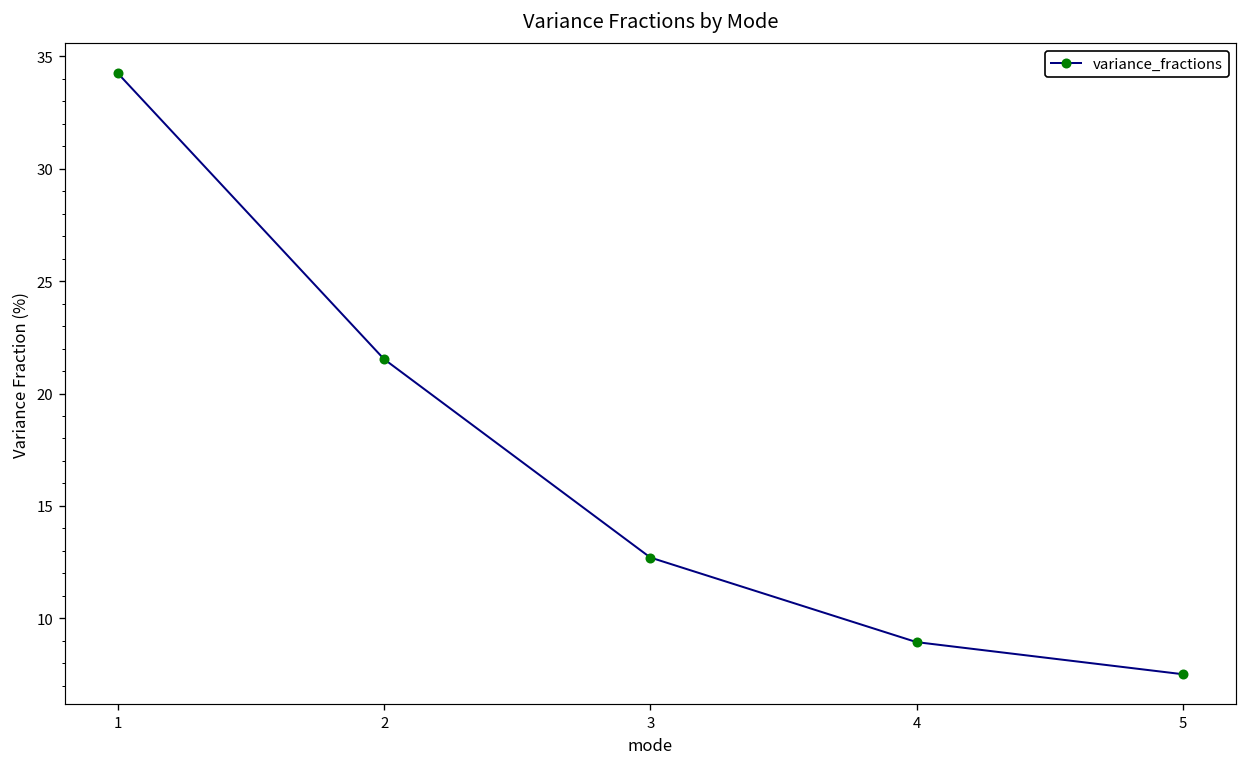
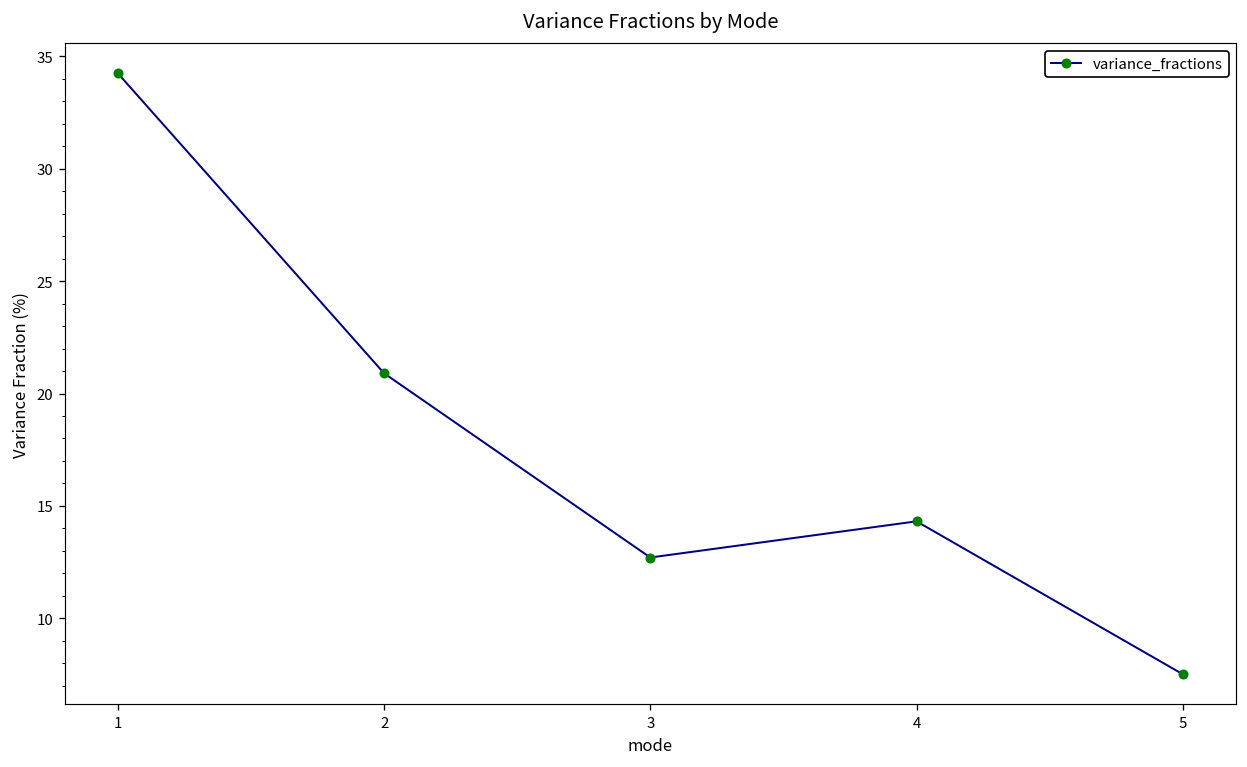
2: 21.5 -> 20.9
4: 8.9 -> 14.3
